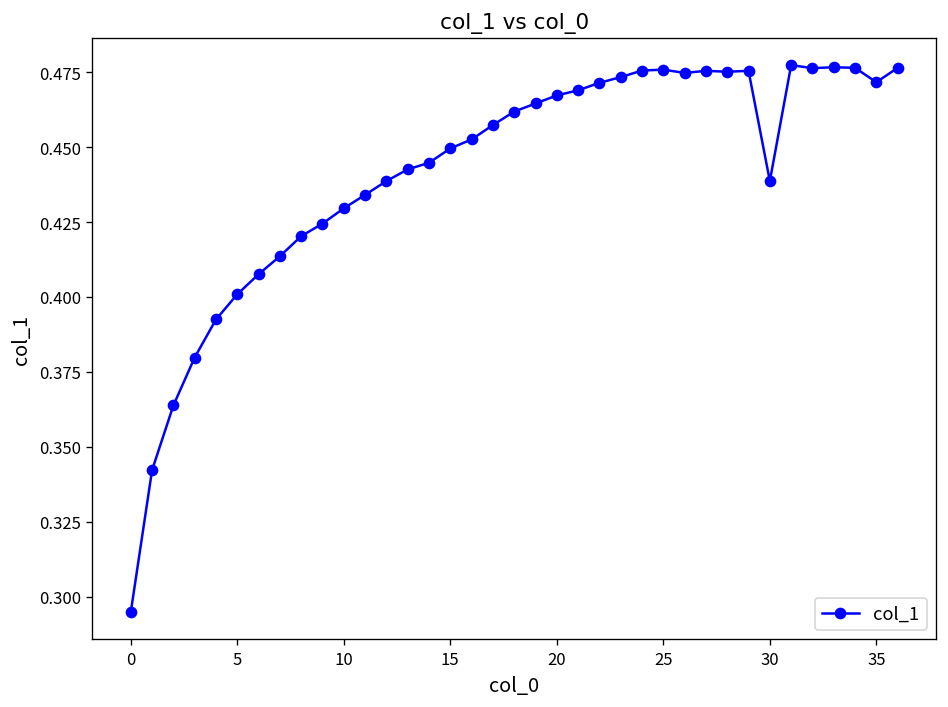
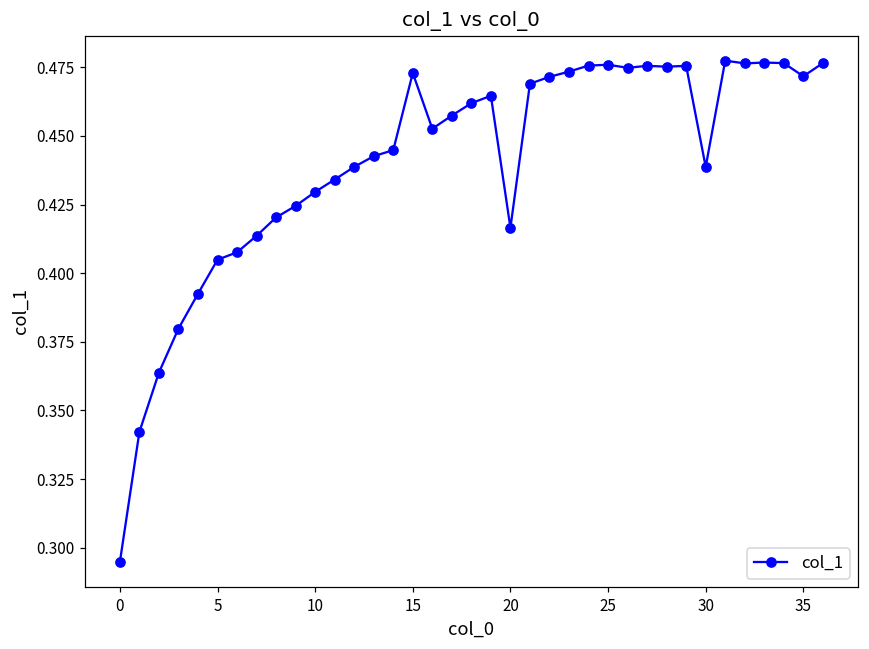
5: 0.401 -> 0.405
15: 0.450 -> 0.473
20: 0.467 -> 0.417
